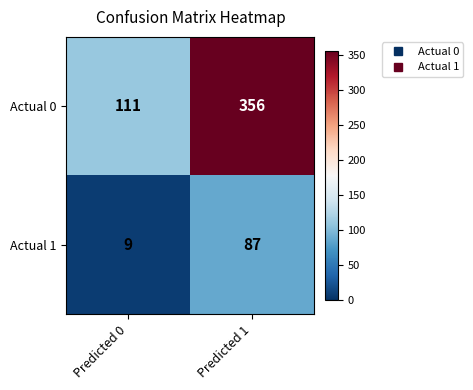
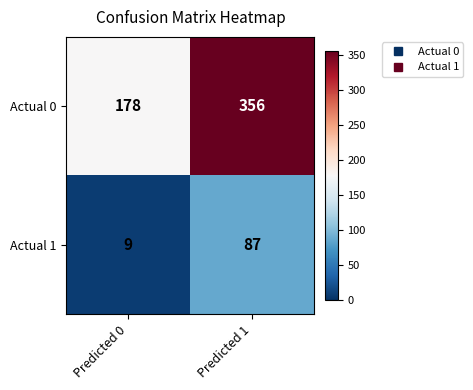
Actual 0, Predicted 0: 111 -> 178
